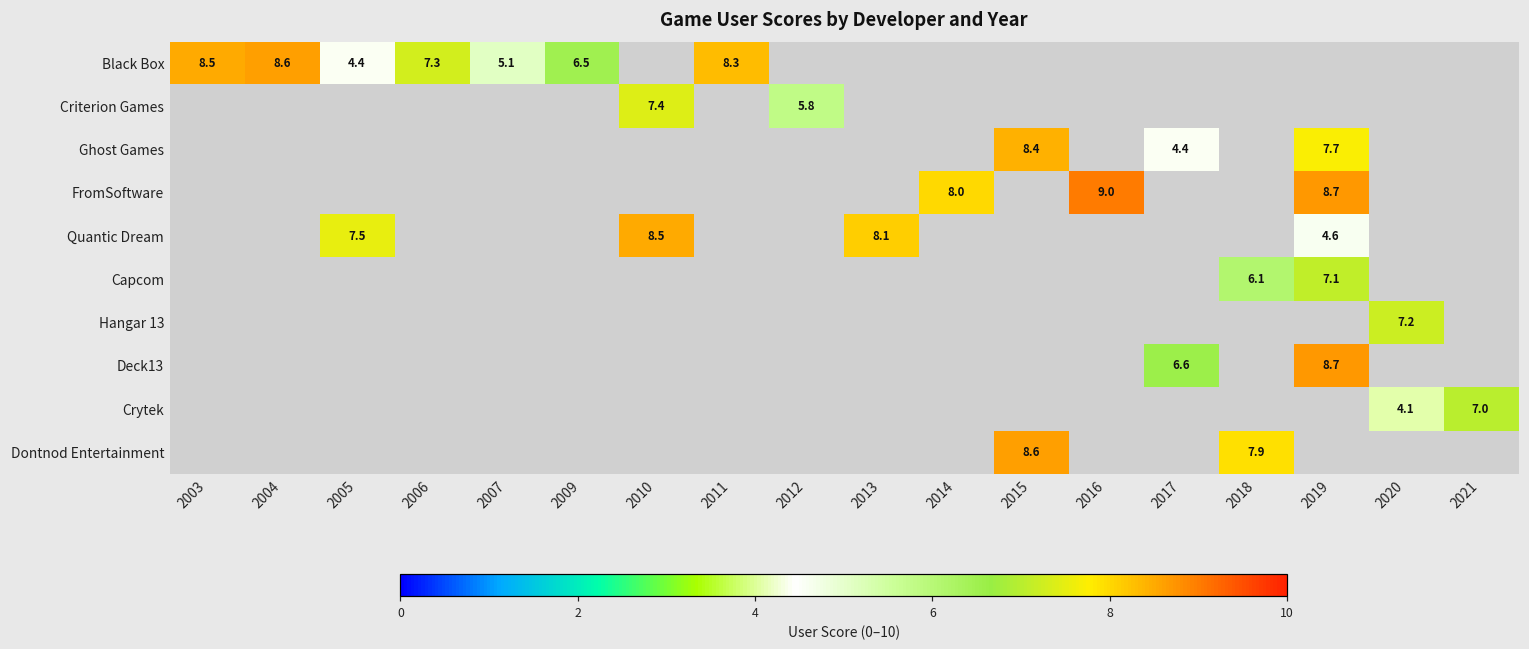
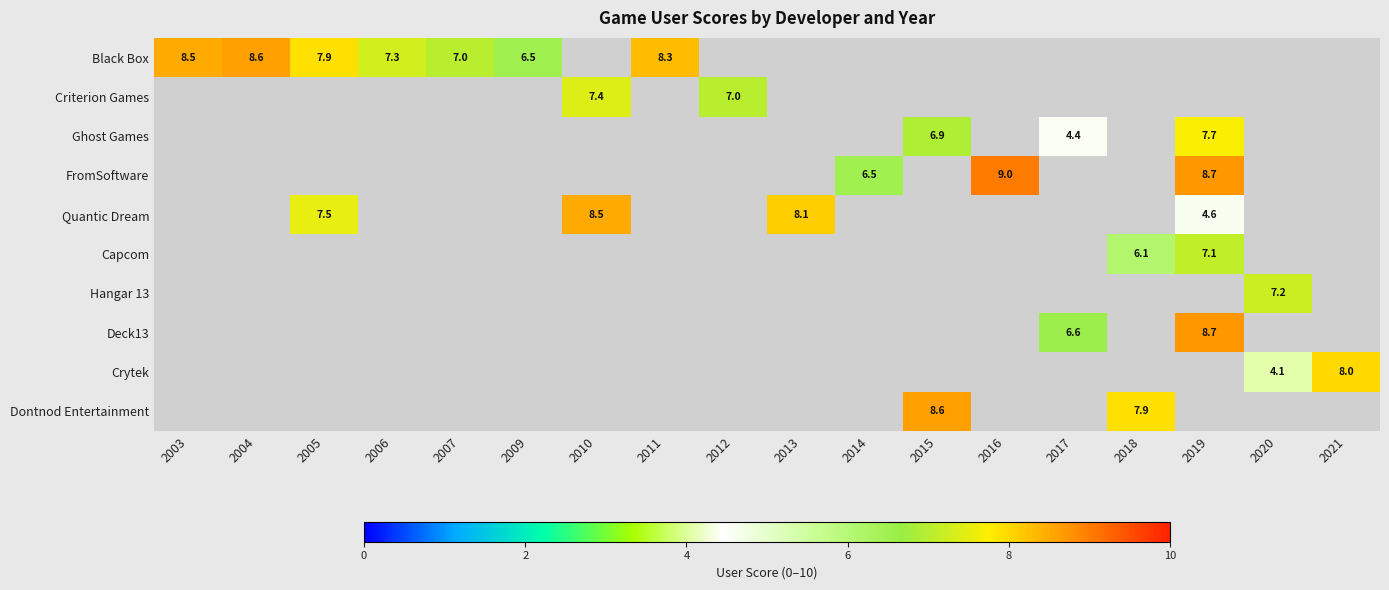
Black Box, 2005: 4.4 -> 7.9
Black Box, 2007: 5.1 -> 7.0
Criterion Games, 2012: 5.8 -> 7.0
Ghost Games, 2015: 8.4 -> 6.9
FromSoftware, 2014: 8.0 -> 6.5
Crytek, 2021: 7.0 -> 8.0
